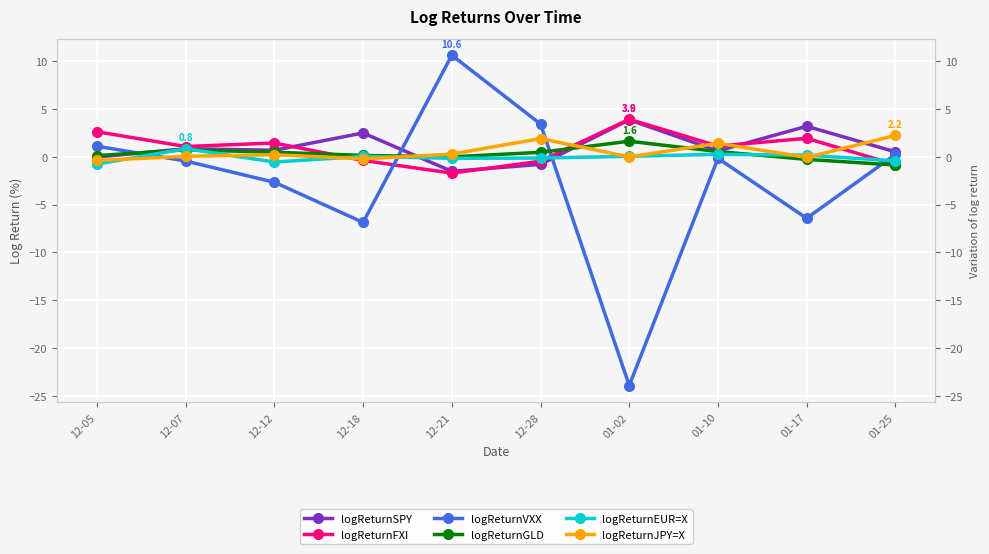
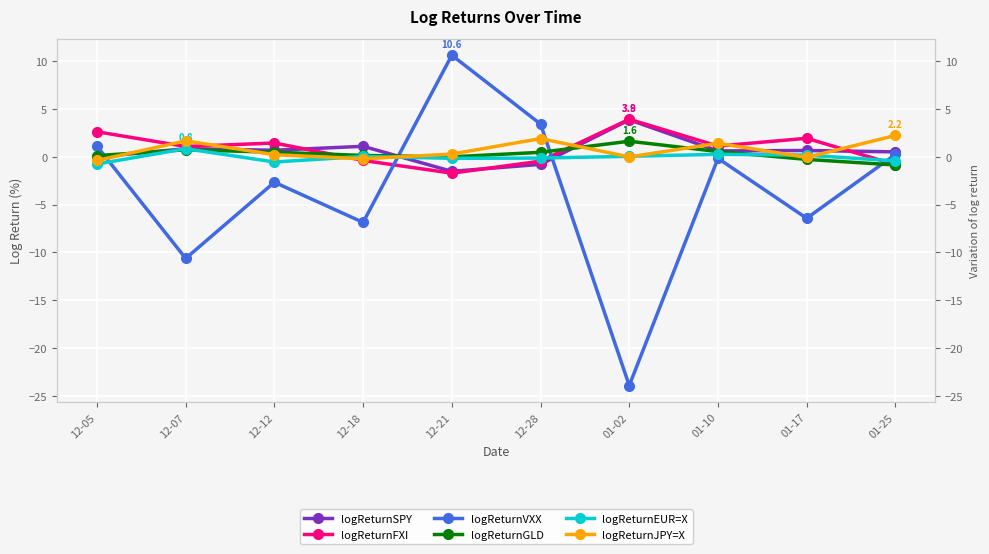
logReturnVXX, 12-07: 0 -> -11
logReturnJPY=X, 12-07: 0 -> 2
logReturnSPY, 12-18: 2 -> 1
logReturnSPY, 01-17: 3 -> 1
